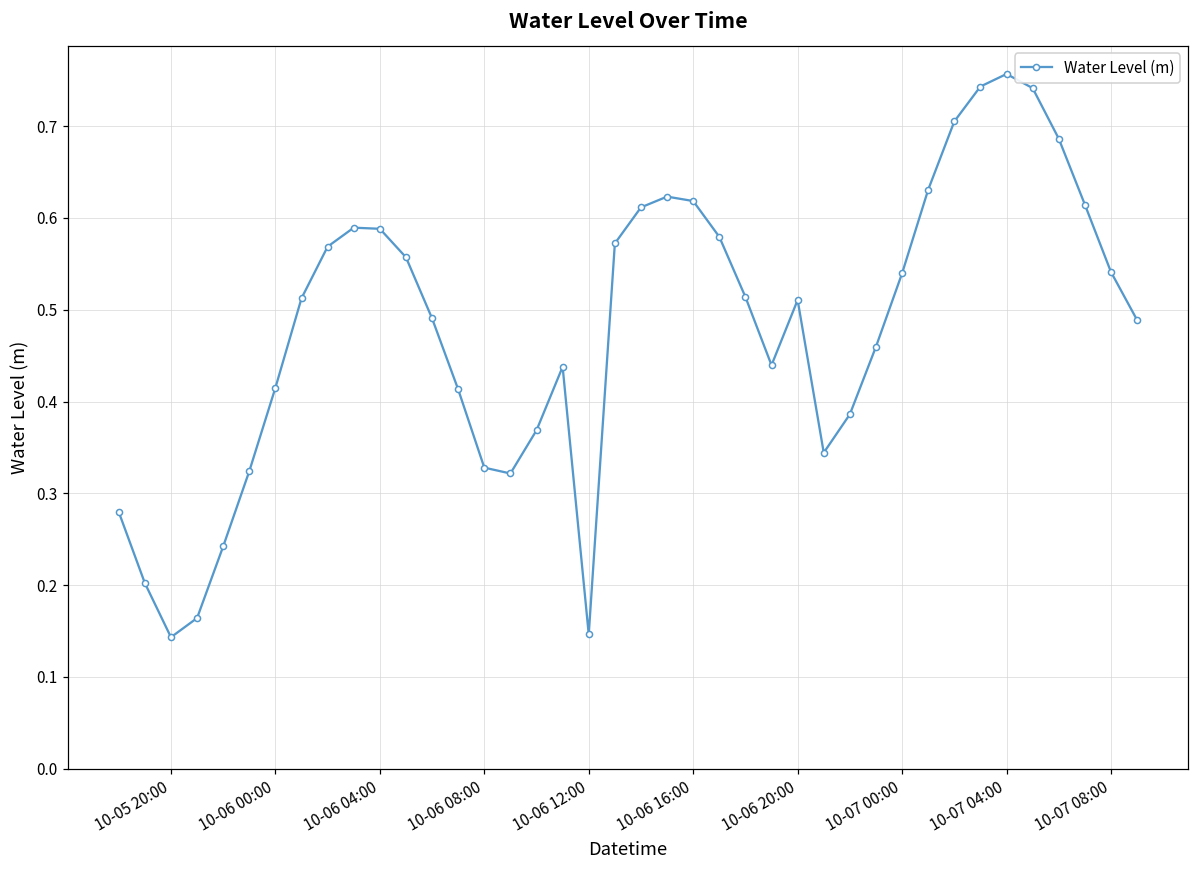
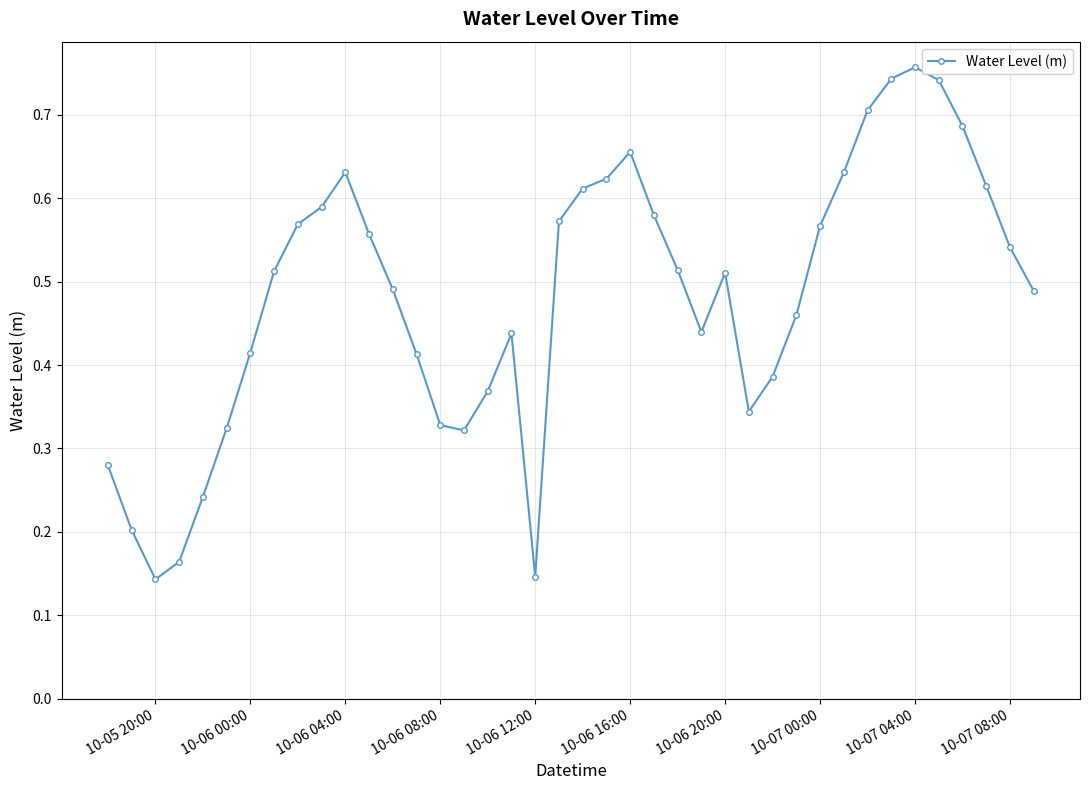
10-06 04:00: 0.59 -> 0.63
10-06 16:00: 0.62 -> 0.66
10-07 00:00: 0.54 -> 0.57
